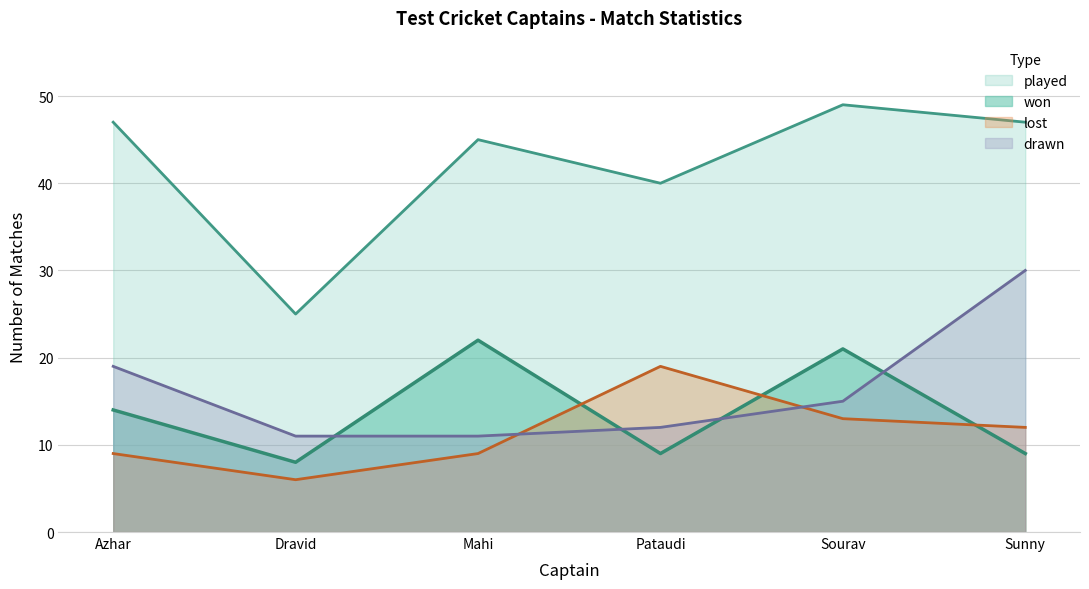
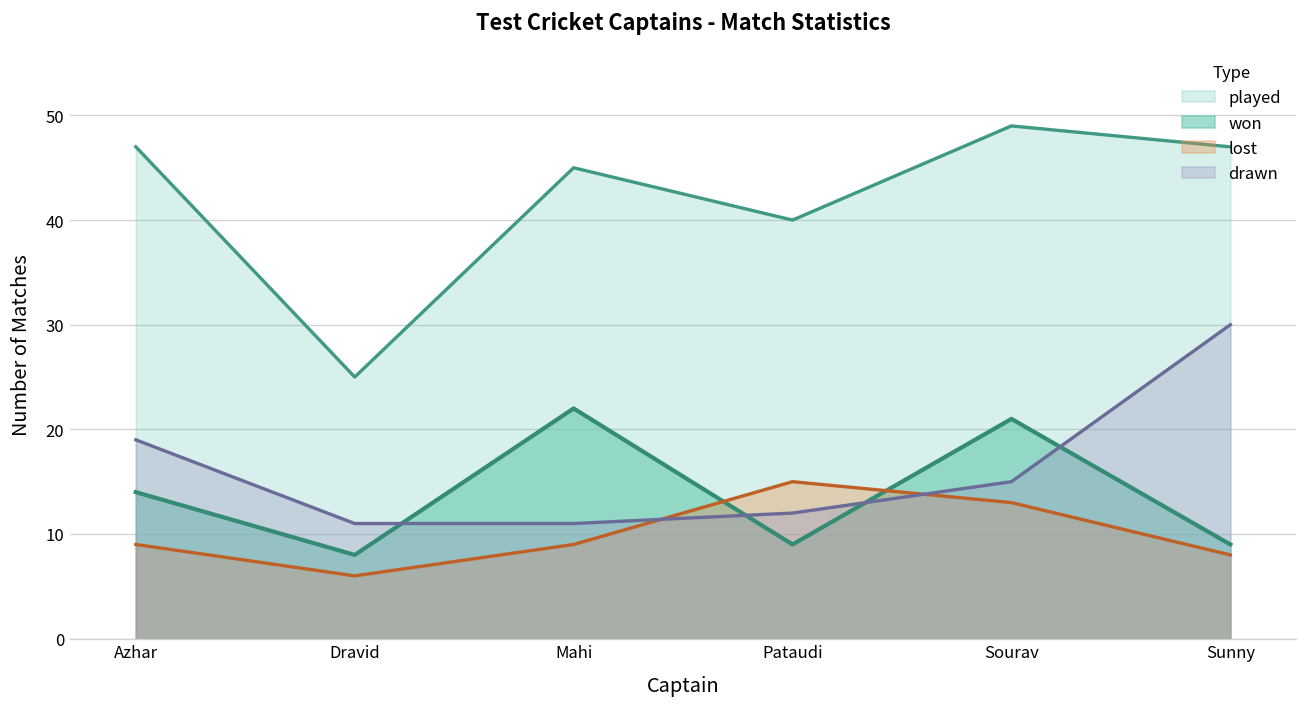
lost, Pataudi: 19 -> 15
lost, Sunny: 12 -> 8
